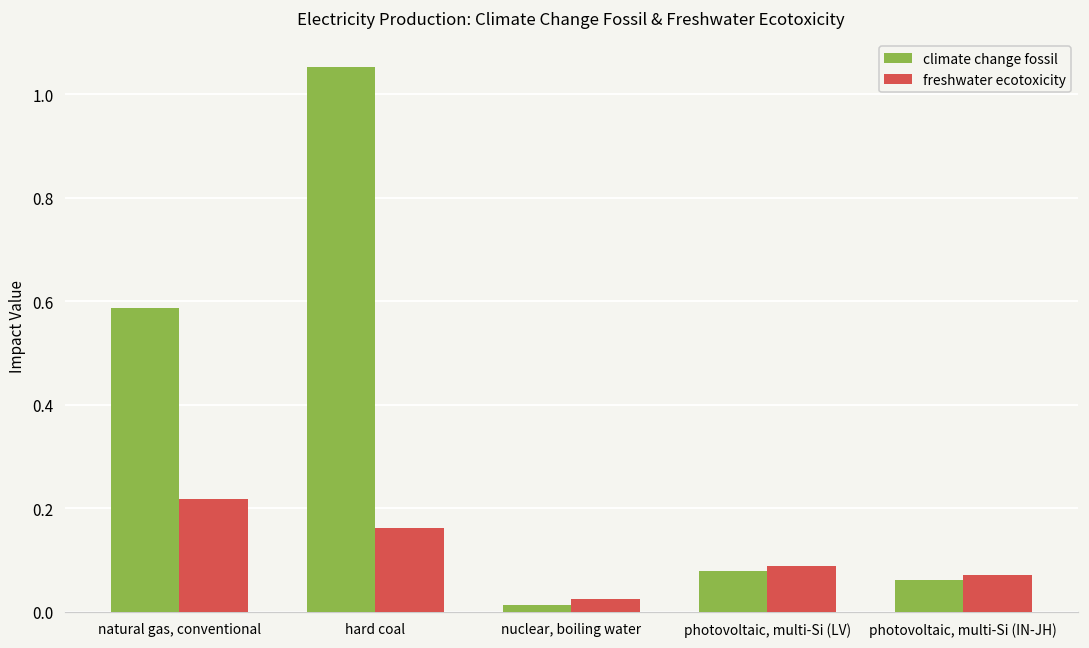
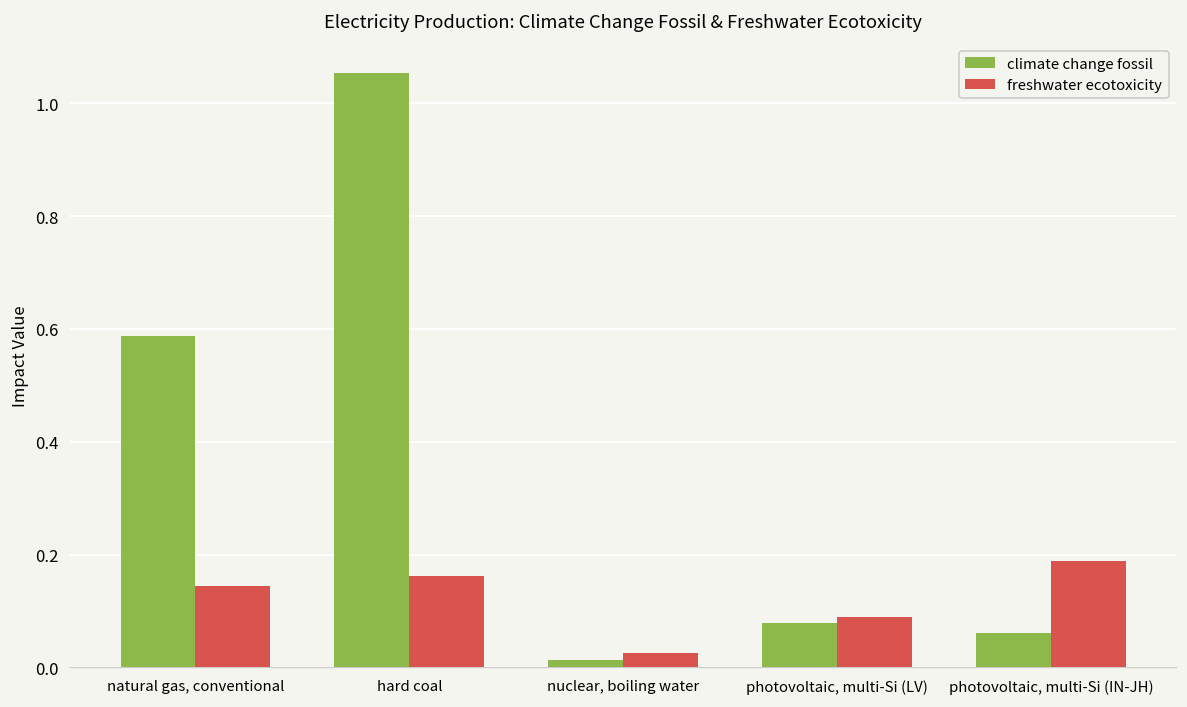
freshwater ecotoxicity, natural gas, conventional: 0.22 -> 0.14
freshwater ecotoxicity, photovoltaic, multi-Si (IN-JH): 0.07 -> 0.19
